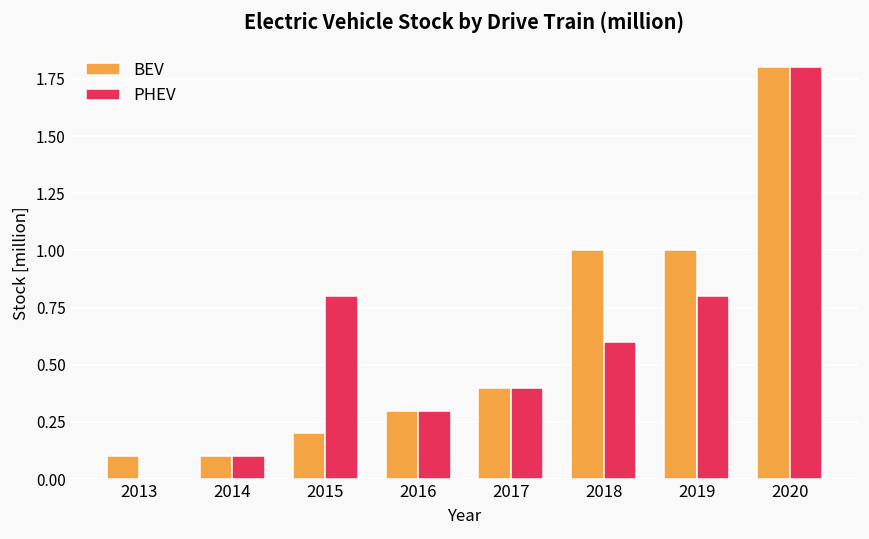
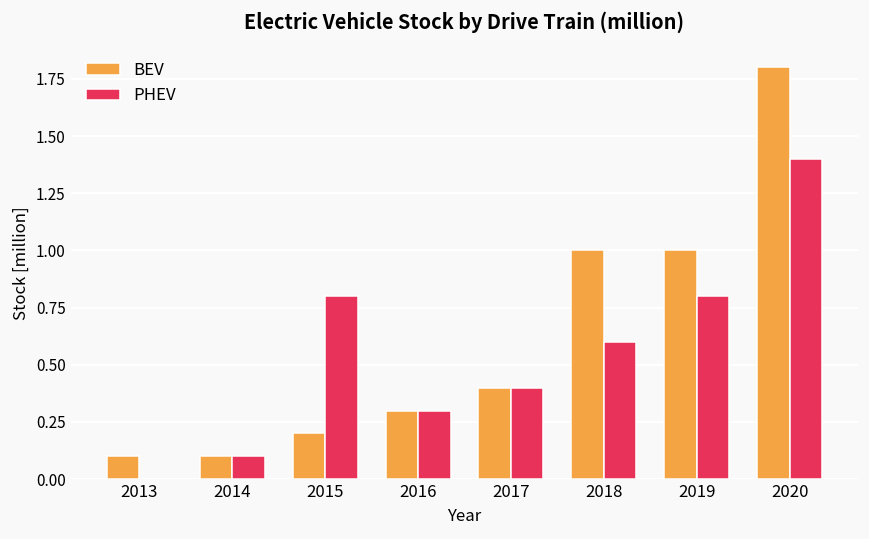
PHEV, 2020: 1.8 -> 1.4
